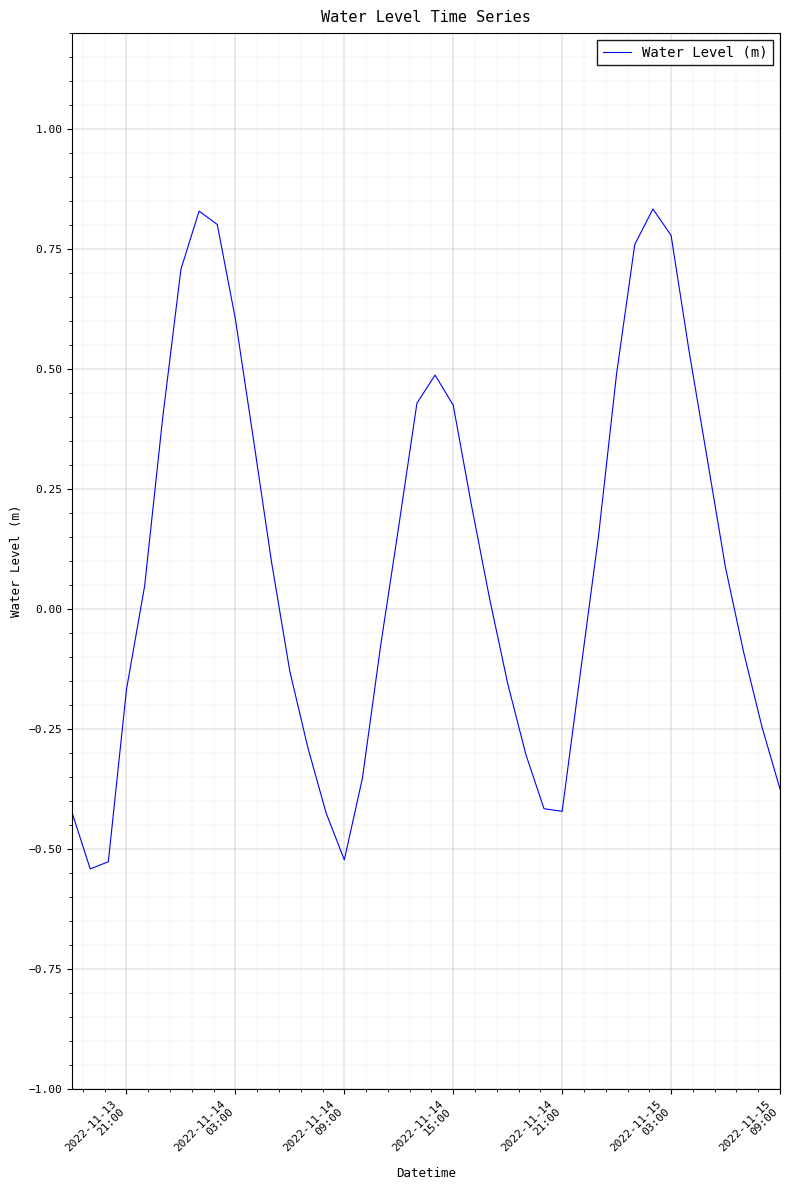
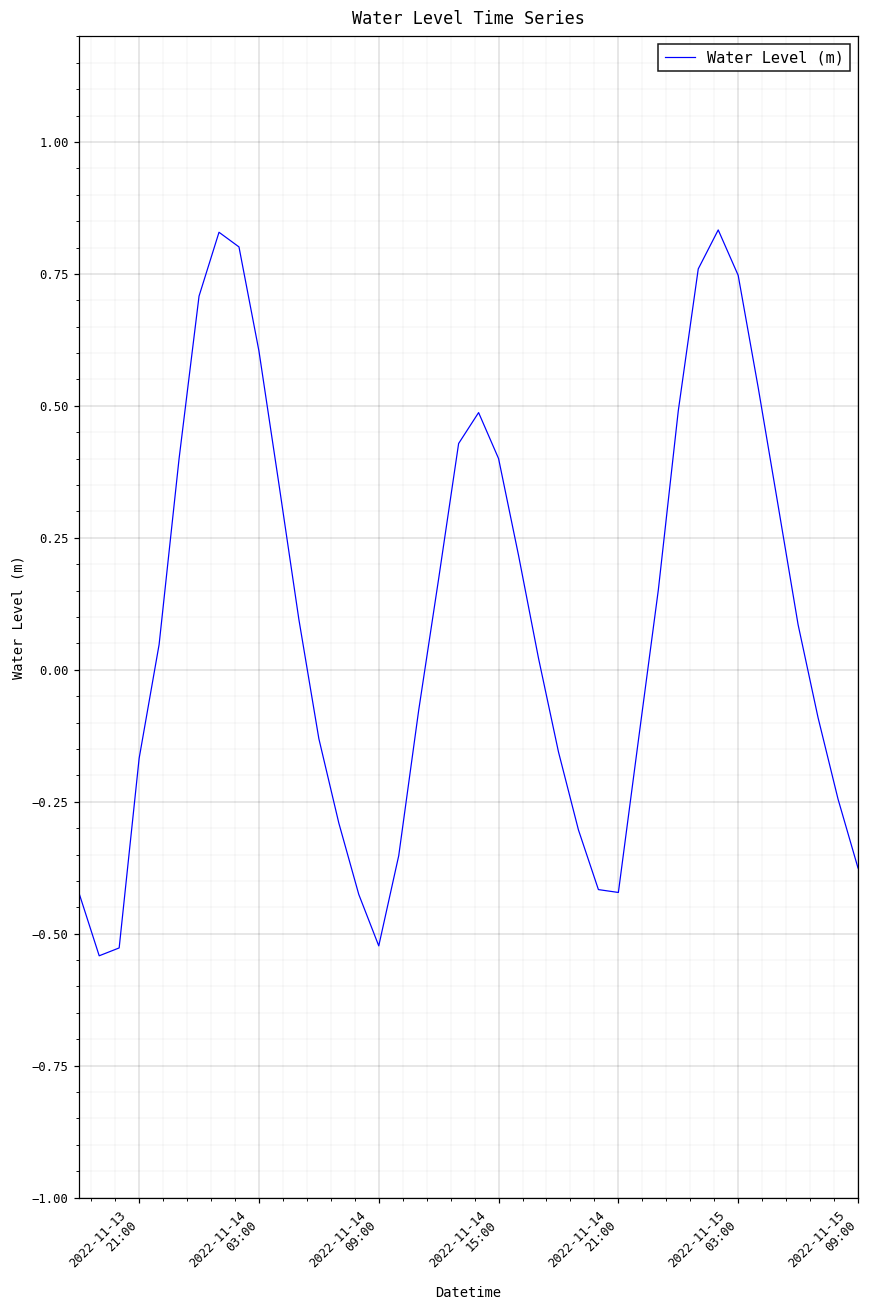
2022-11-14 15:00: 0.42 -> 0.40
2022-11-15 03:00: 0.78 -> 0.75
